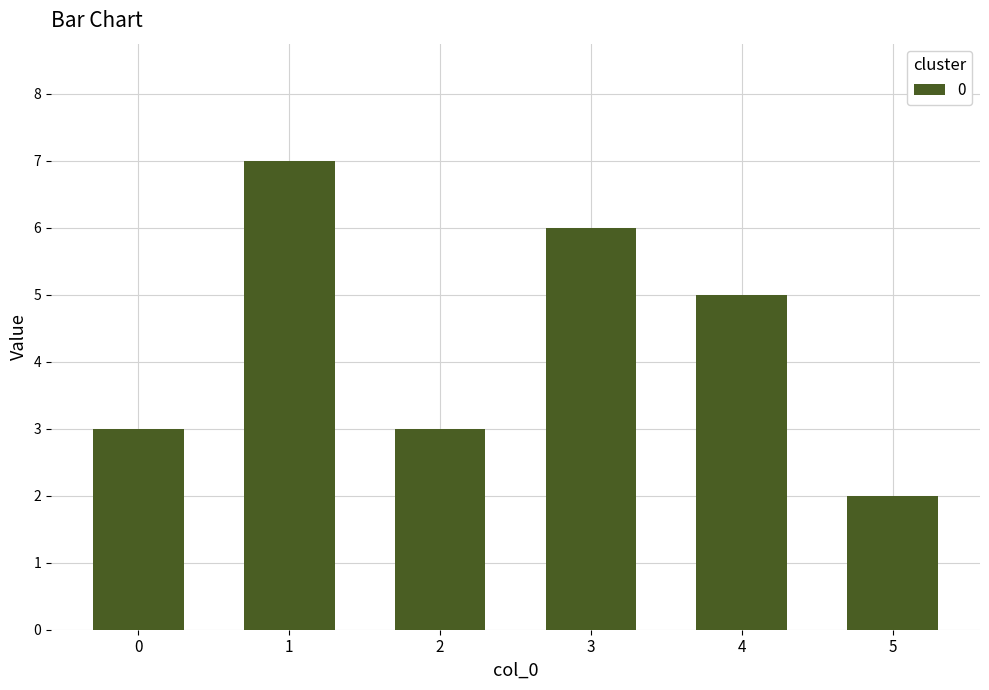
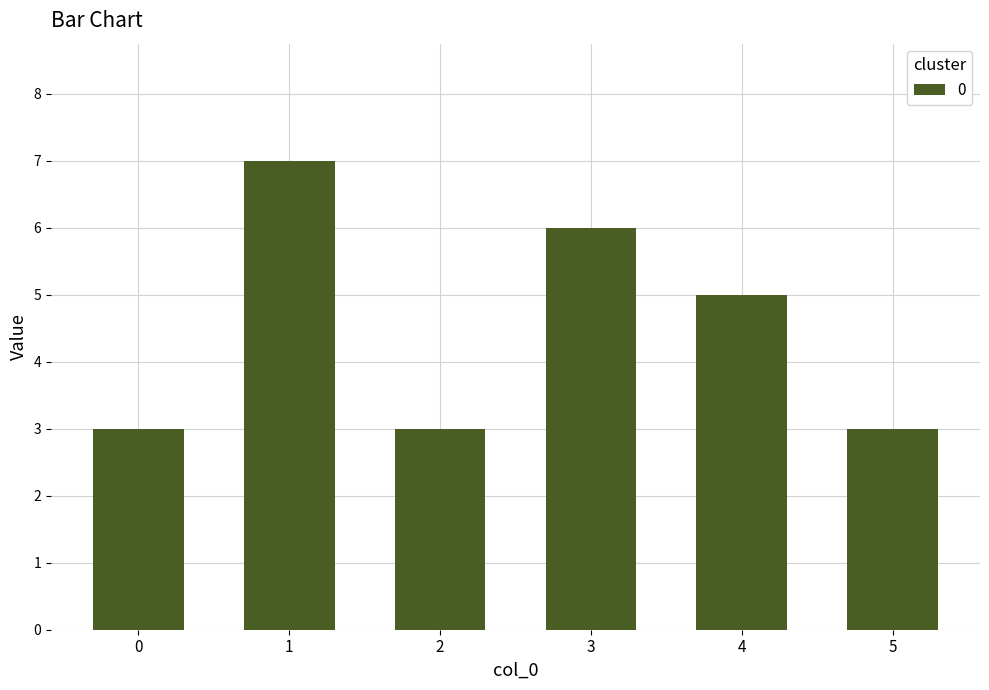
5: 2 -> 3
